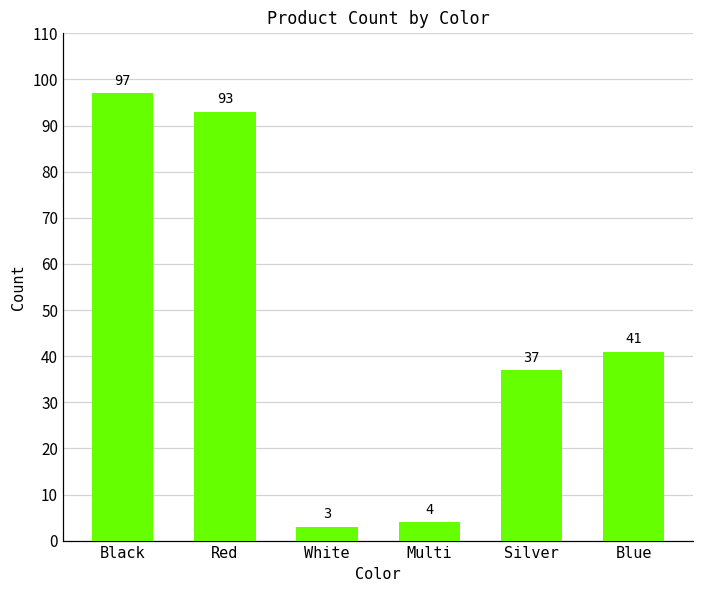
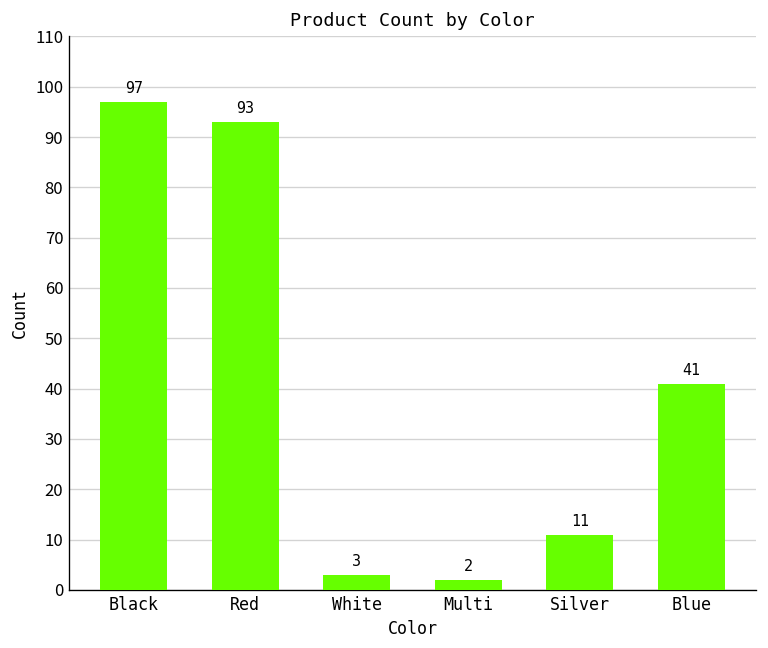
Multi: 4 -> 2
Silver: 37 -> 11
